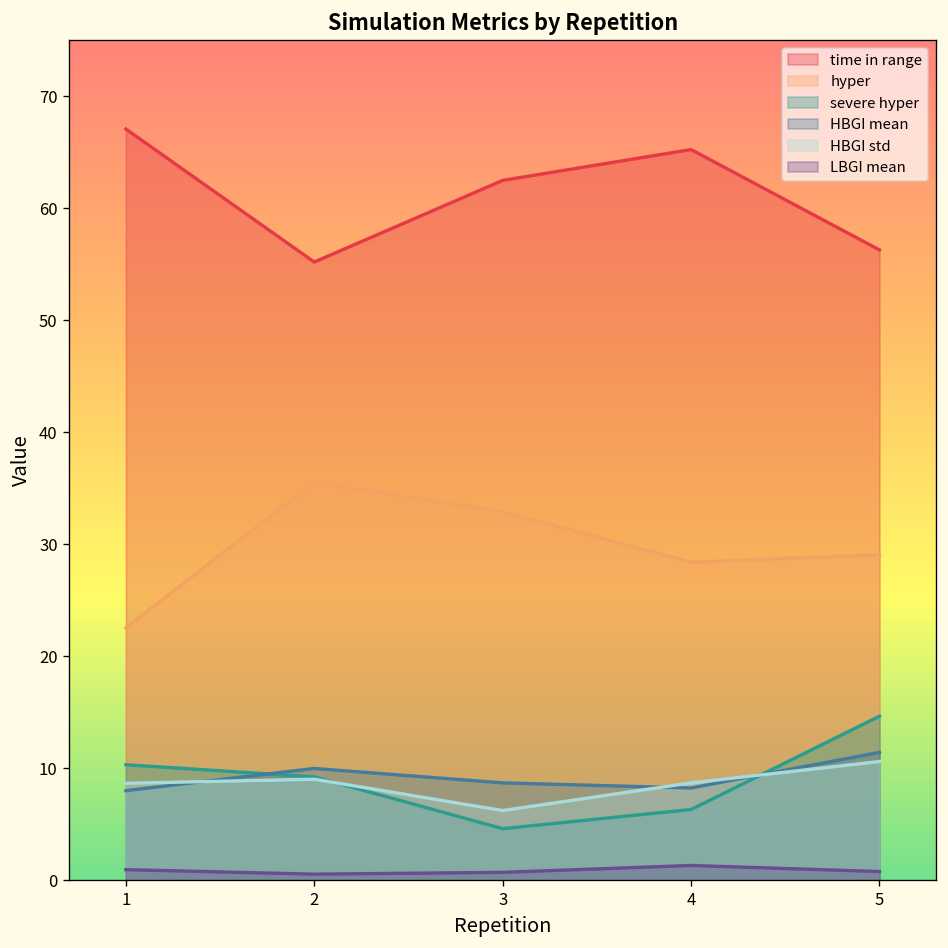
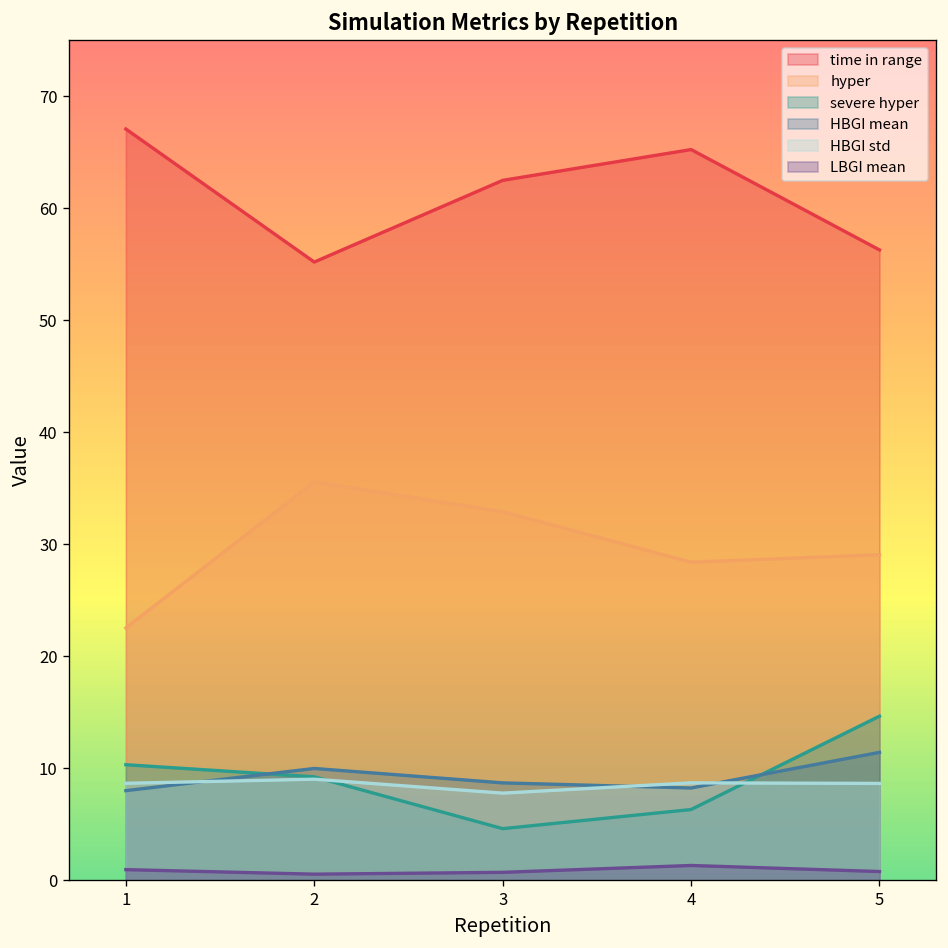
HBGI std, 3: 6 -> 8
HBGI std, 5: 11 -> 9
